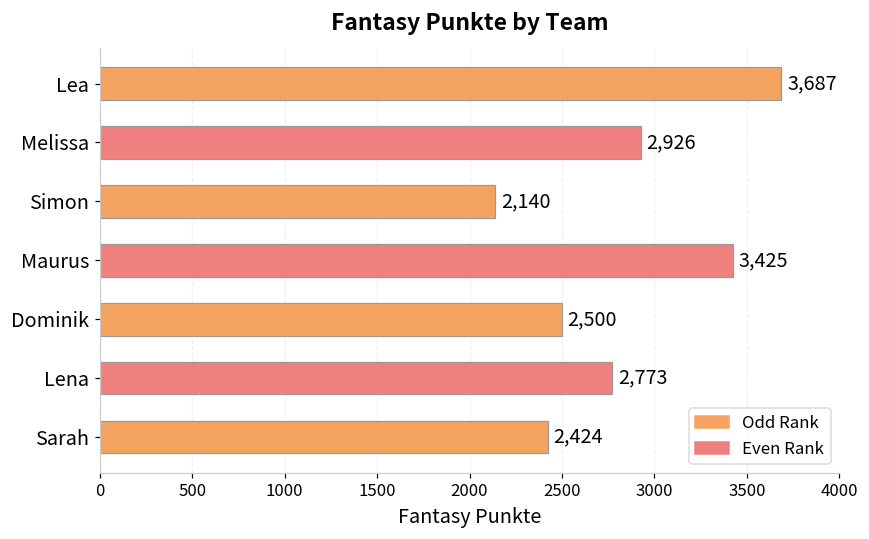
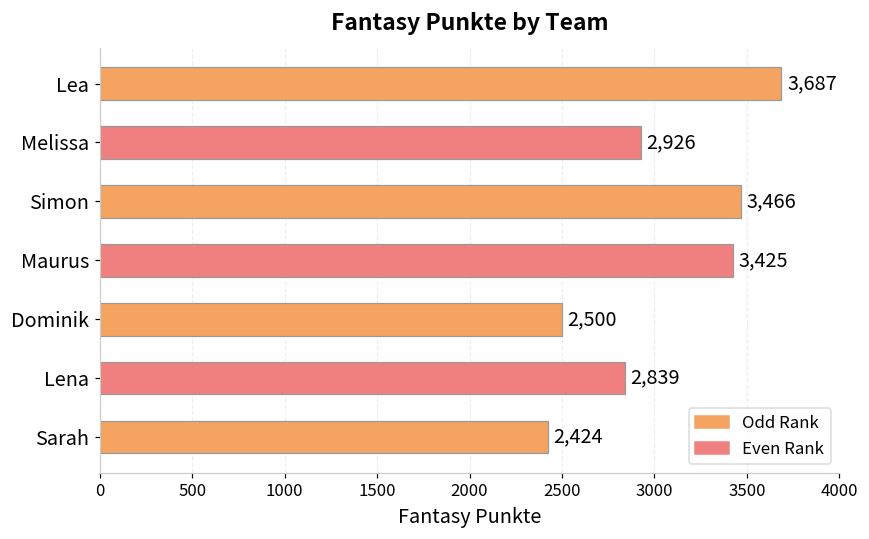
Simon: 2,140 -> 3,466
Lena: 2,773 -> 2,839
